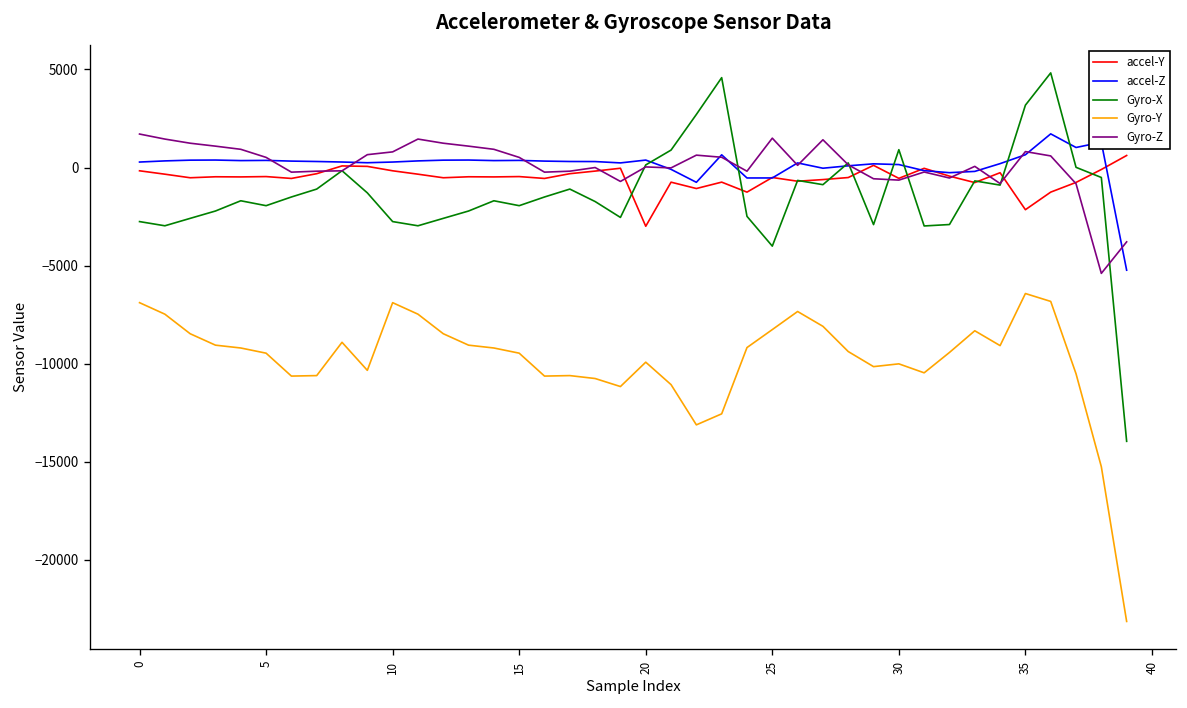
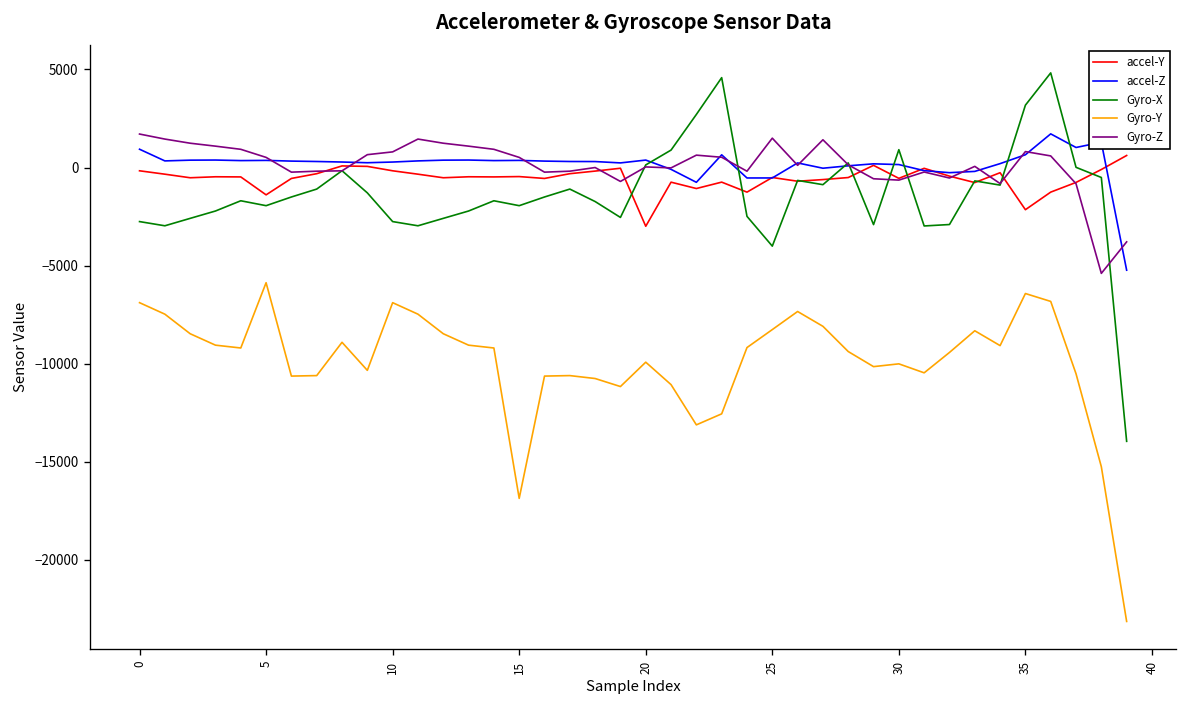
accel-Z, 0: 300 -> 900
accel-Y, 5: -500 -> -1400
Gyro-Y, 5: -9500 -> -5900
Gyro-Y, 15: -9500 -> -16900
